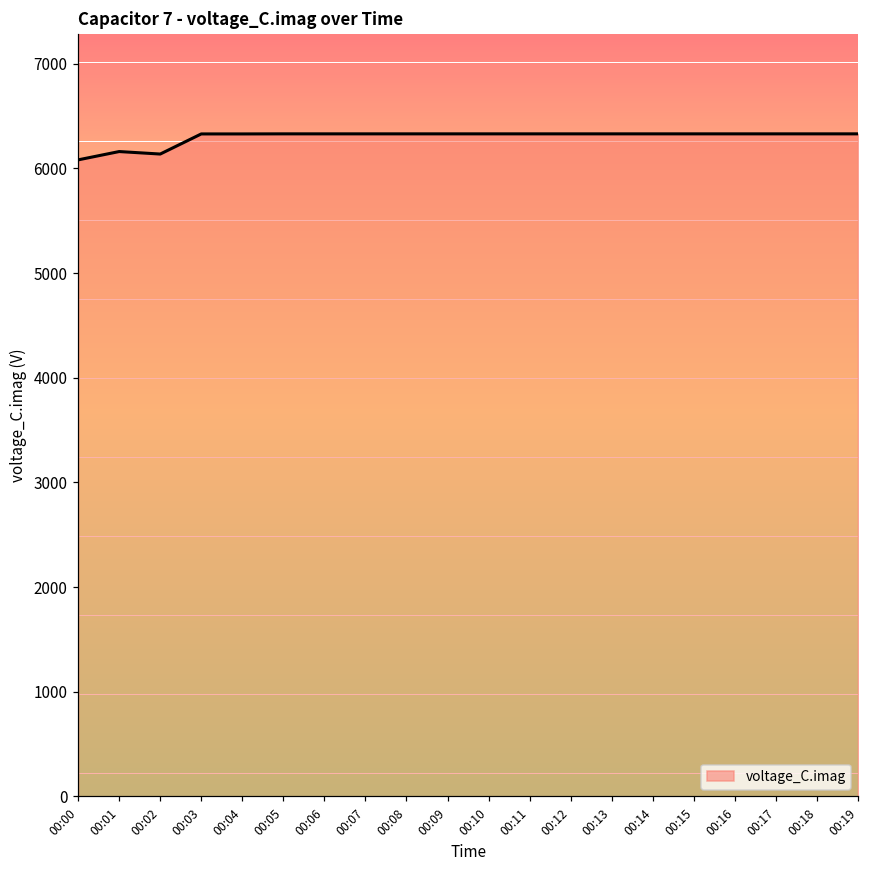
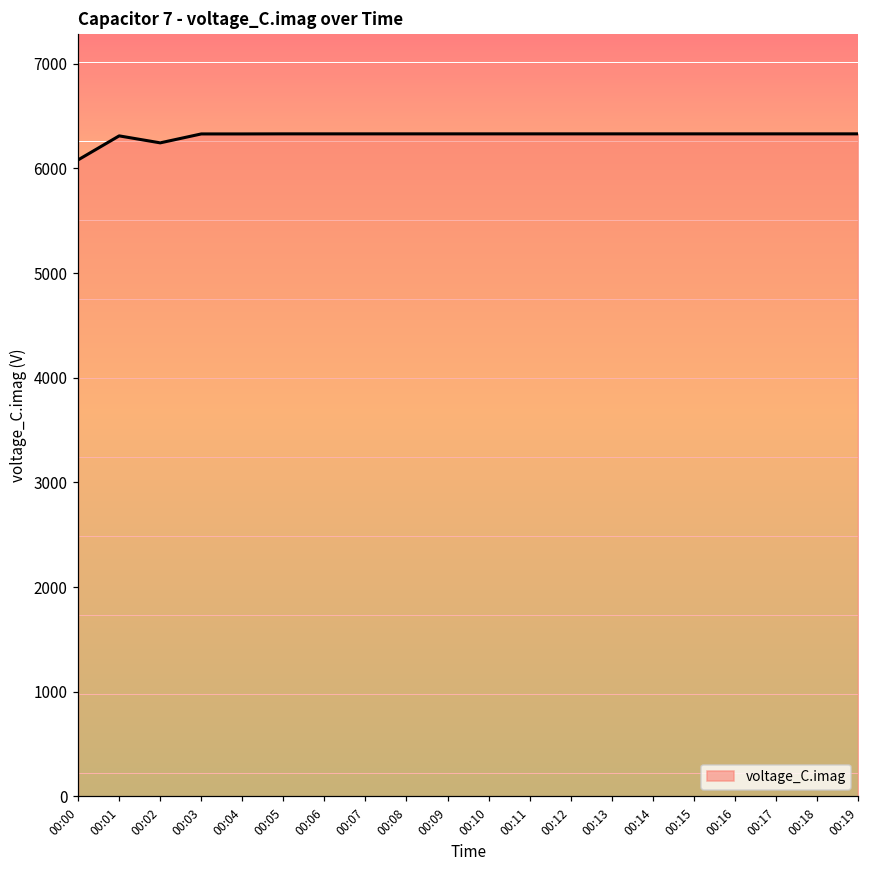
00:01: 6200 -> 6300
00:02: 6100 -> 6200
